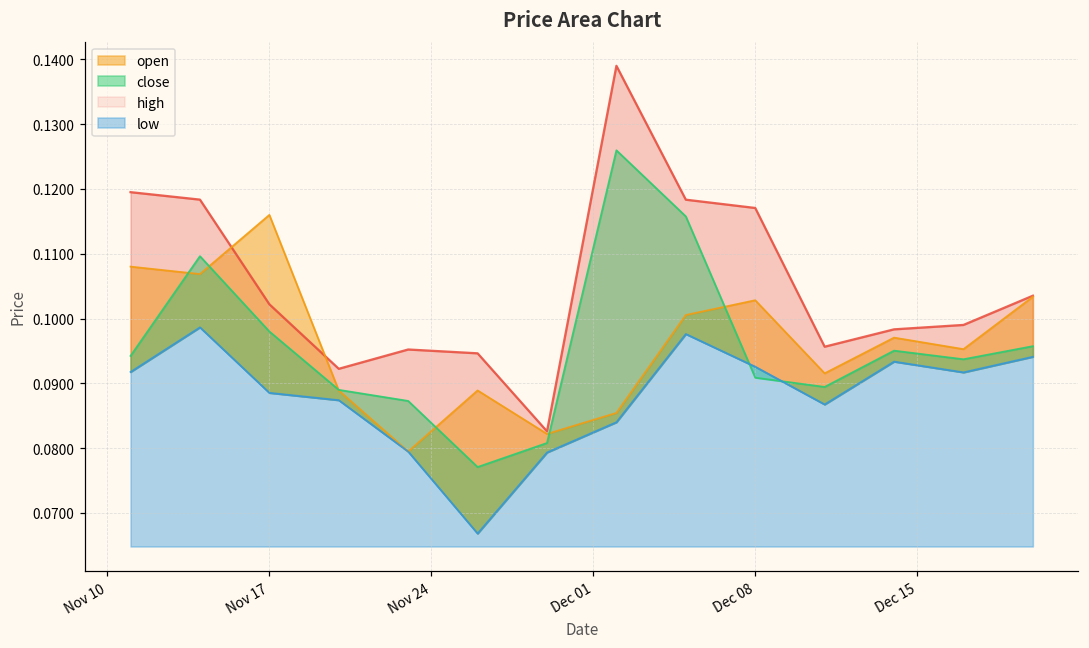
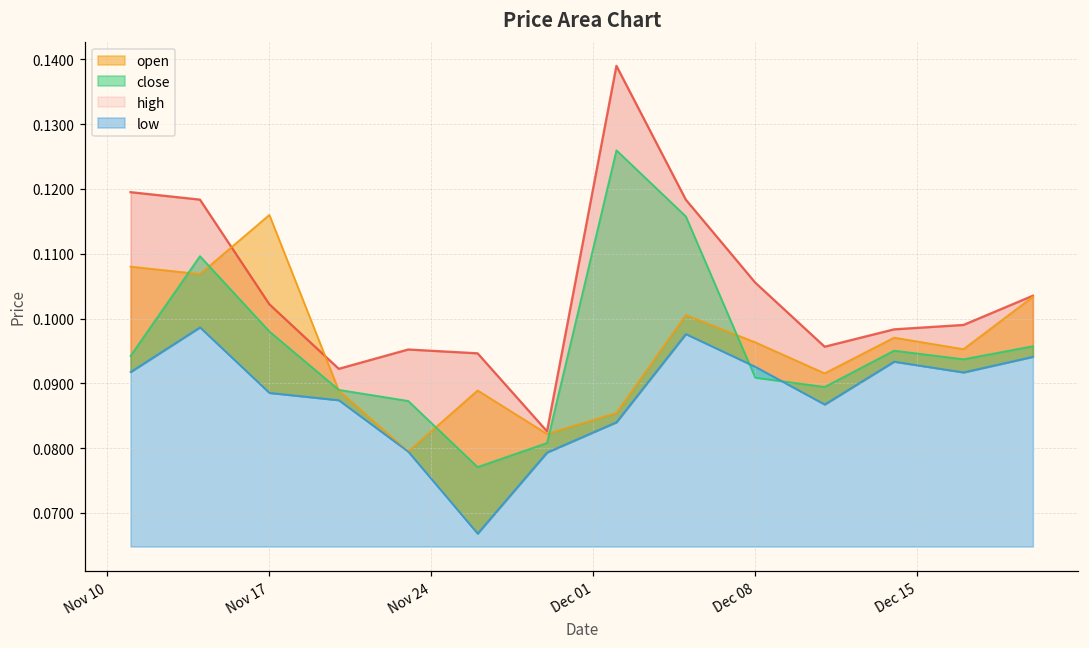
high, Dec 08: 0.117 -> 0.106
open, Dec 08: 0.103 -> 0.096
